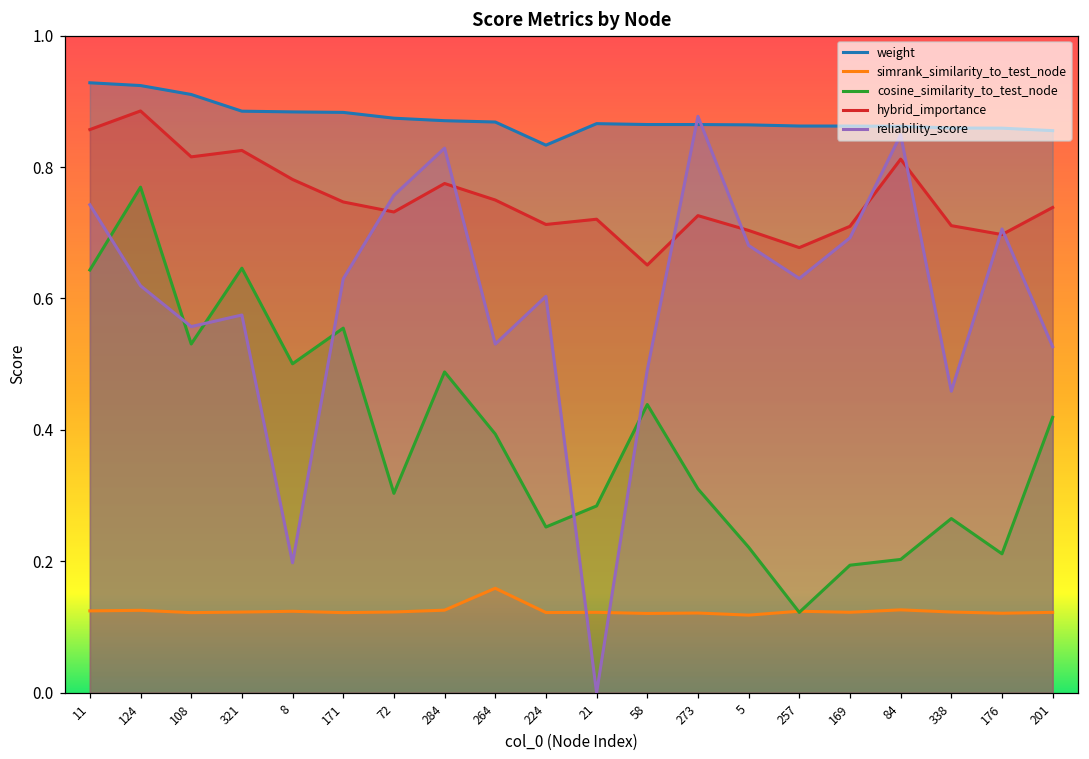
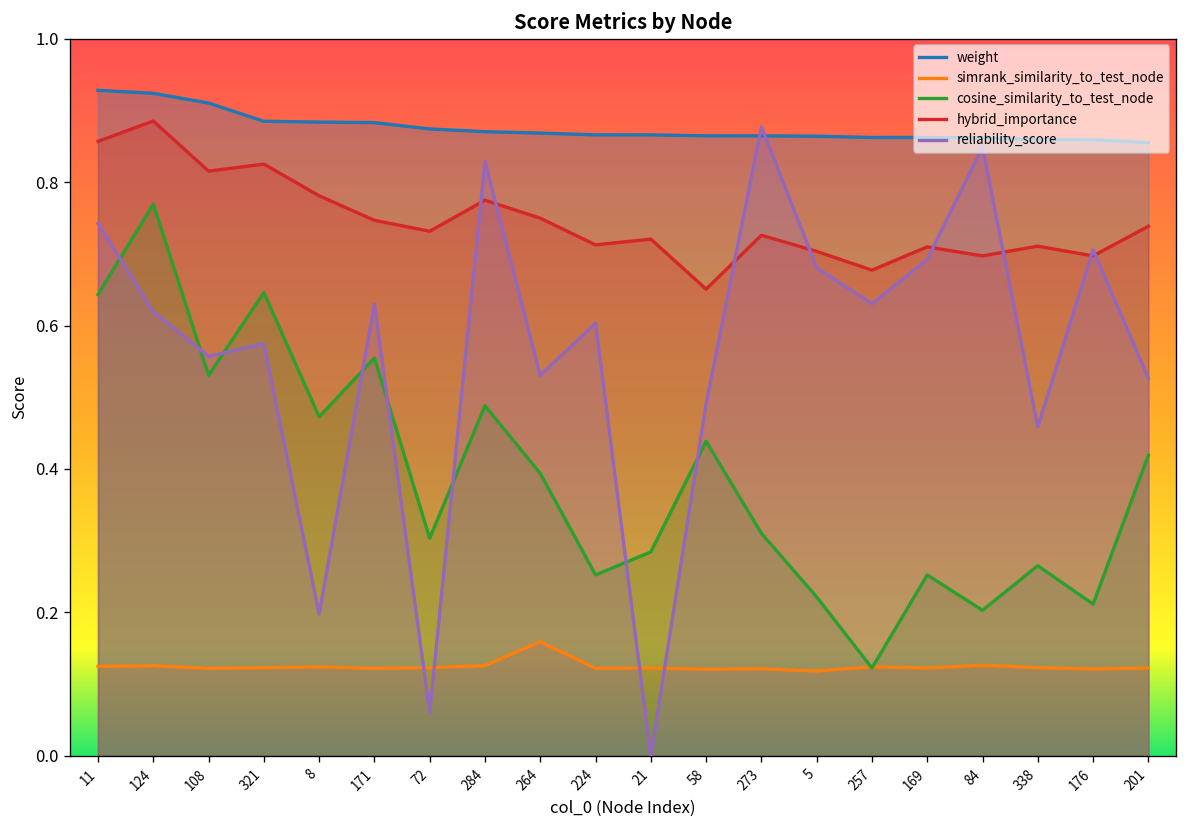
cosine_similarity_to_test_node, 8: 0.50 -> 0.47
reliability_score, 72: 0.76 -> 0.06
weight, 224: 0.83 -> 0.87
cosine_similarity_to_test_node, 169: 0.19 -> 0.25
hybrid_importance, 84: 0.81 -> 0.70
